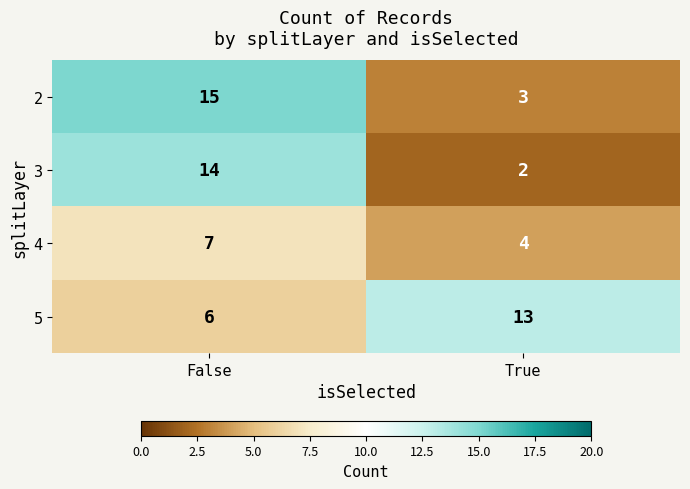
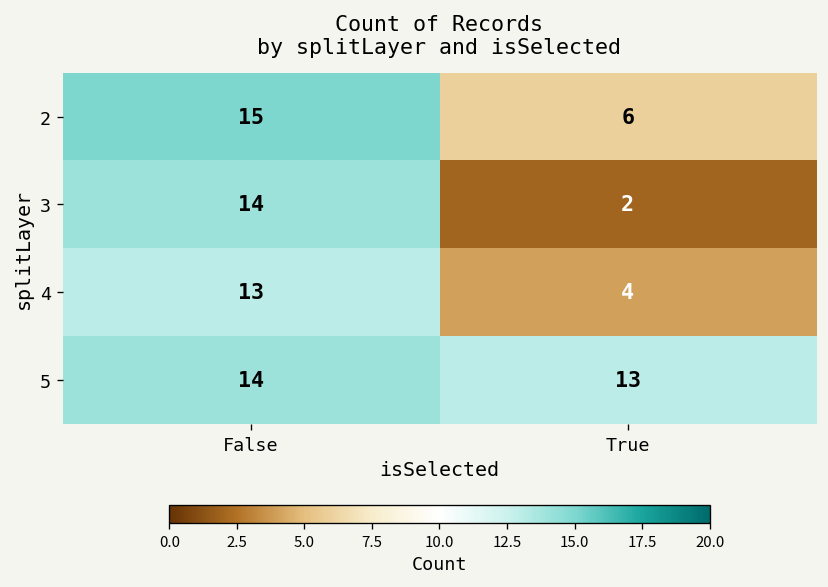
2, True: 3 -> 6
4, False: 7 -> 13
5, False: 6 -> 14
